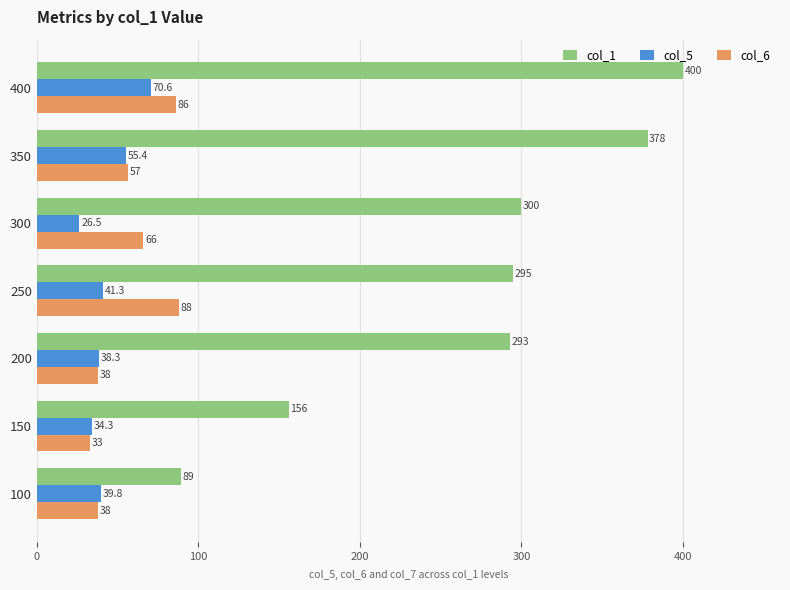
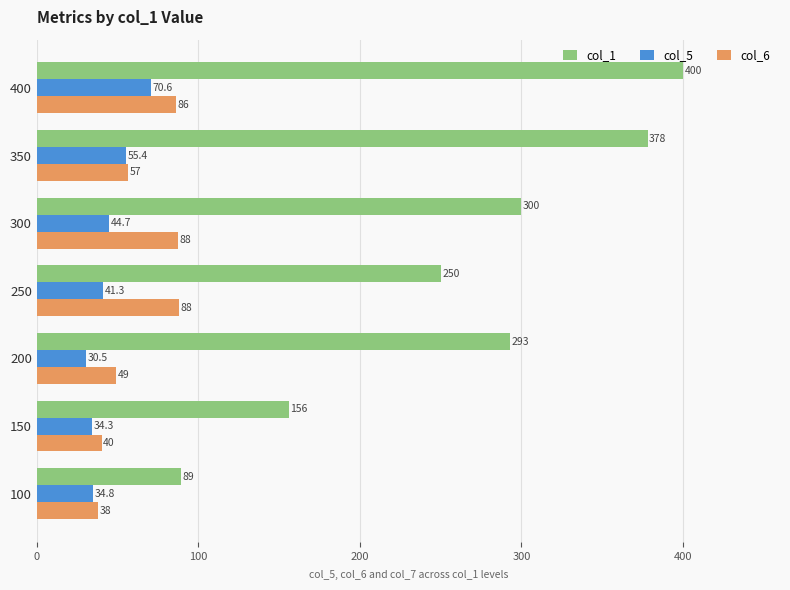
col_5, 300: 26.5 -> 44.7
col_6, 300: 66 -> 88
col_1, 250: 295 -> 250
col_5, 200: 38.3 -> 30.5
col_6, 200: 38 -> 49
col_6, 150: 33 -> 40
col_5, 100: 39.8 -> 34.8
